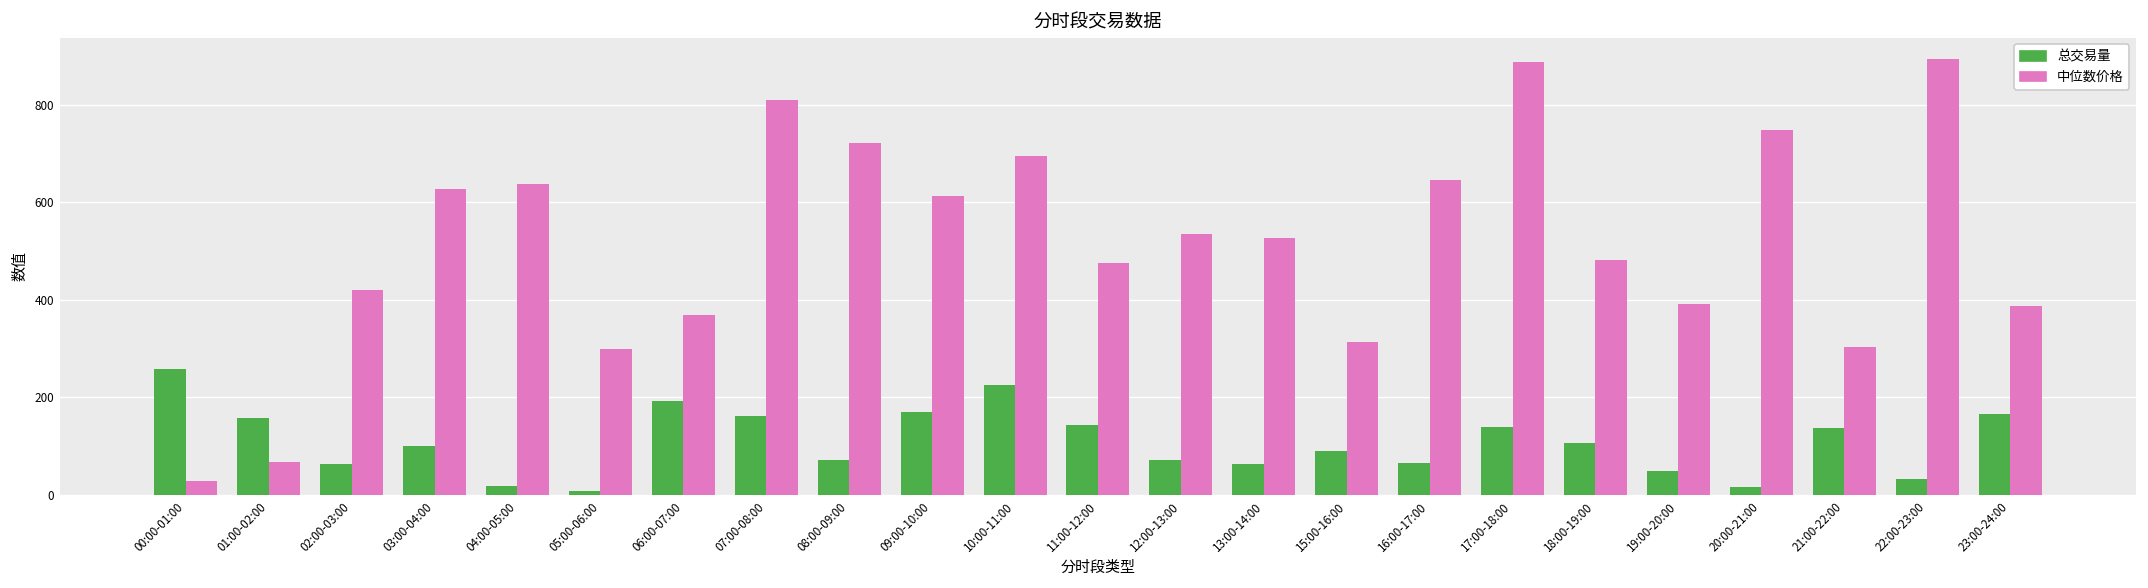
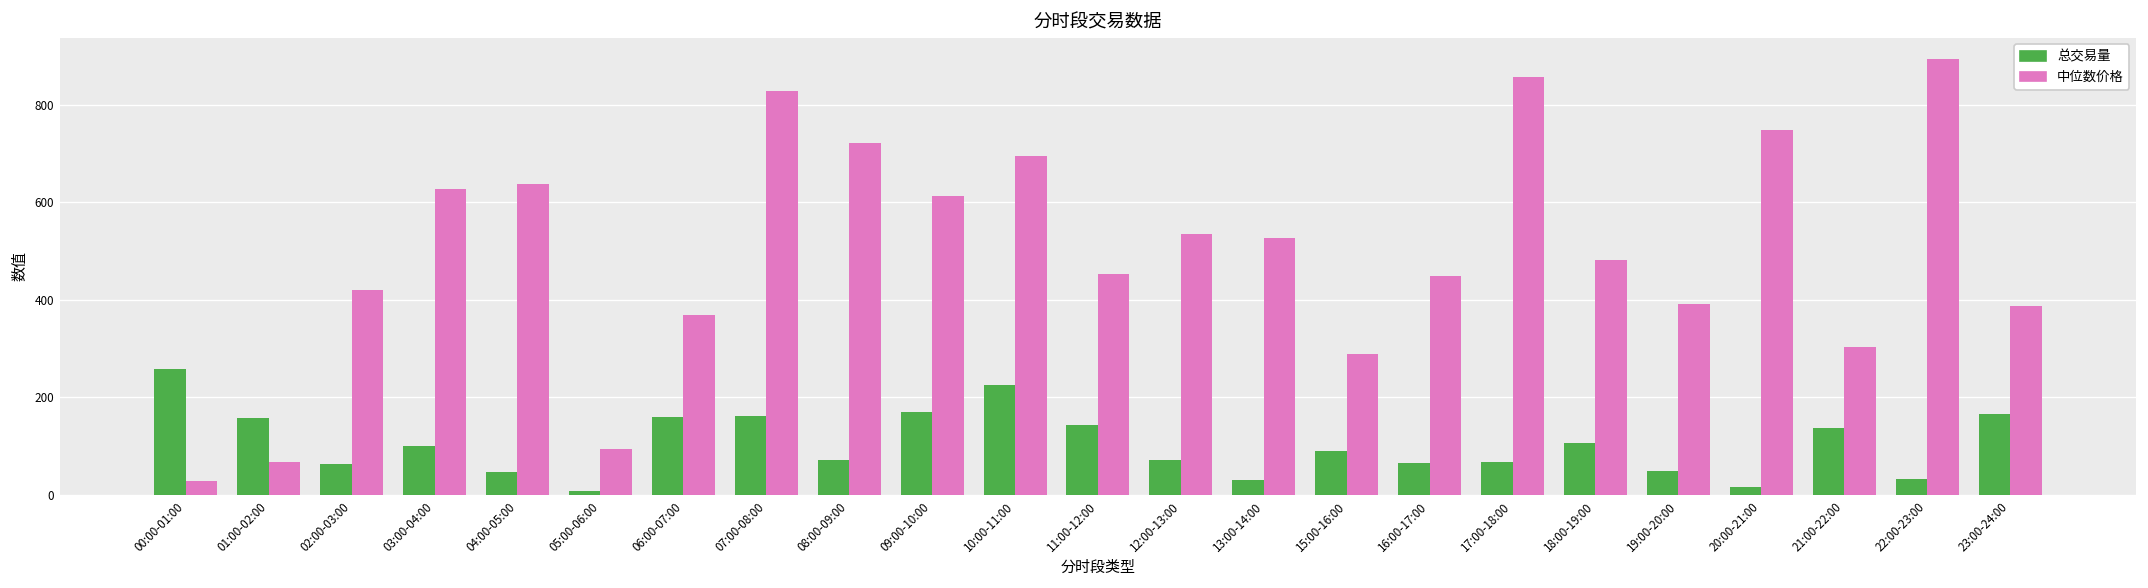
总交易量, 04:00-05:00: 20 -> 50
中位数价格, 05:00-06:00: 300 -> 90
总交易量, 06:00-07:00: 190 -> 160
中位数价格, 07:00-08:00: 810 -> 830
中位数价格, 11:00-12:00: 480 -> 450
总交易量, 13:00-14:00: 60 -> 30
中位数价格, 15:00-16:00: 310 -> 290
中位数价格, 16:00-17:00: 640 -> 450
总交易量, 17:00-18:00: 140 -> 70
中位数价格, 17:00-18:00: 890 -> 860
